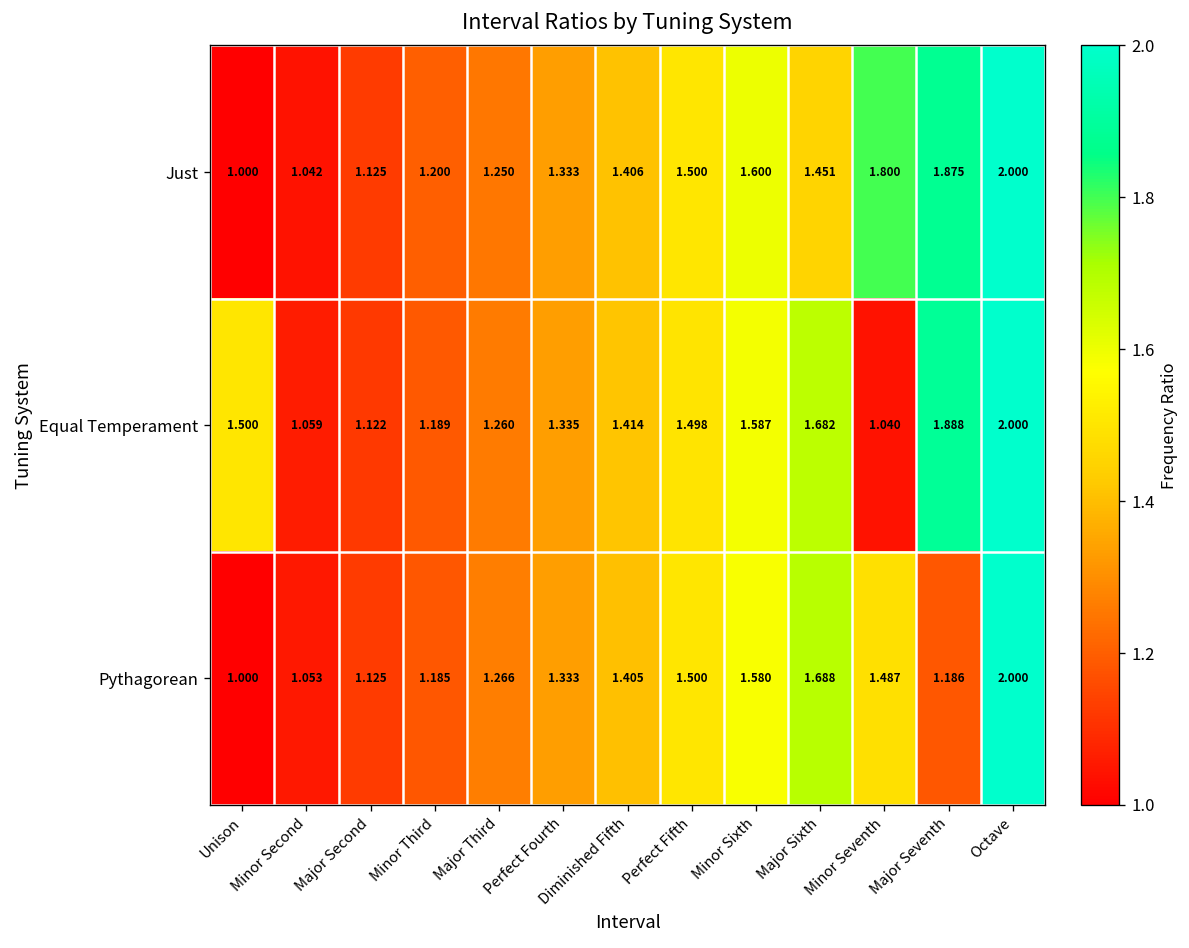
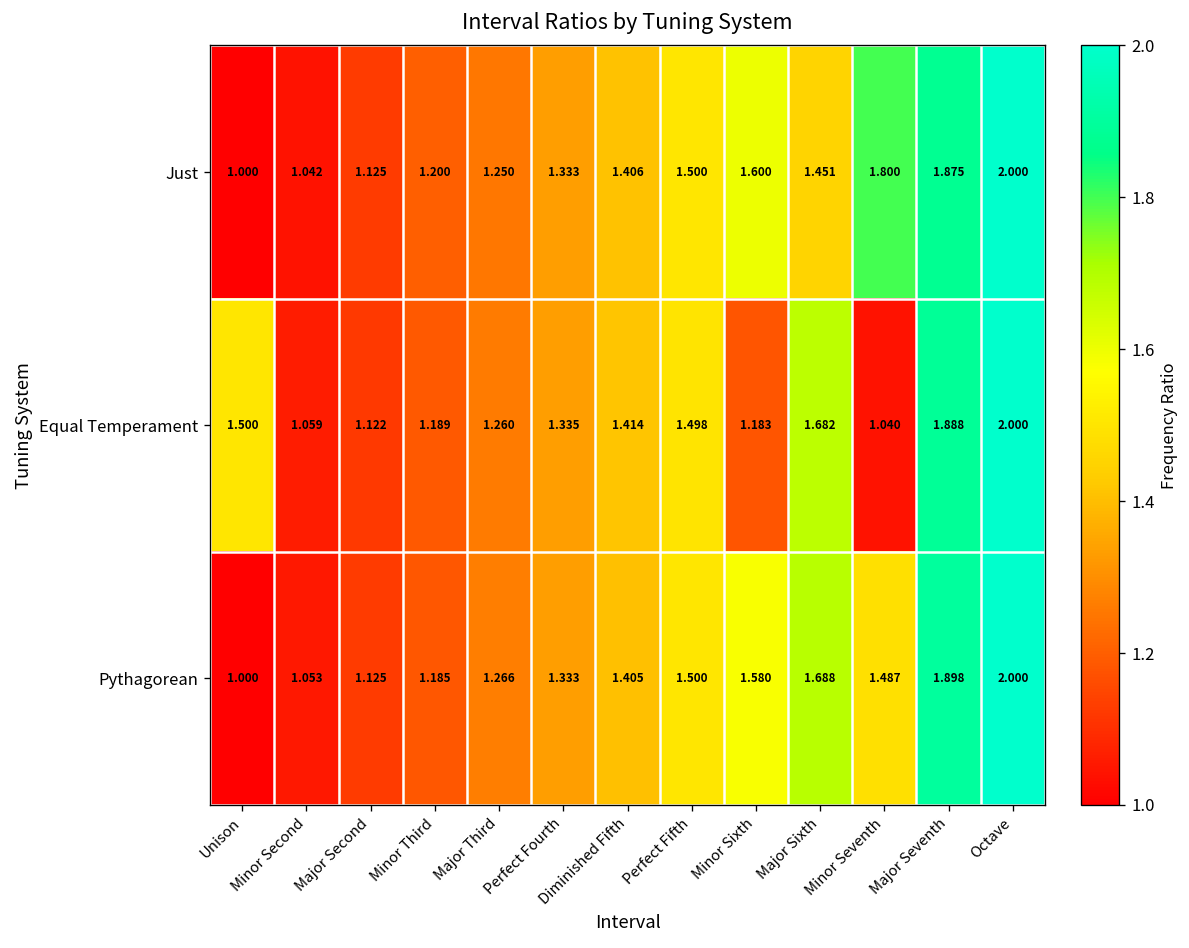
Equal Temperament, Minor Sixth: 1.587 -> 1.183
Pythagorean, Major Seventh: 1.186 -> 1.898
